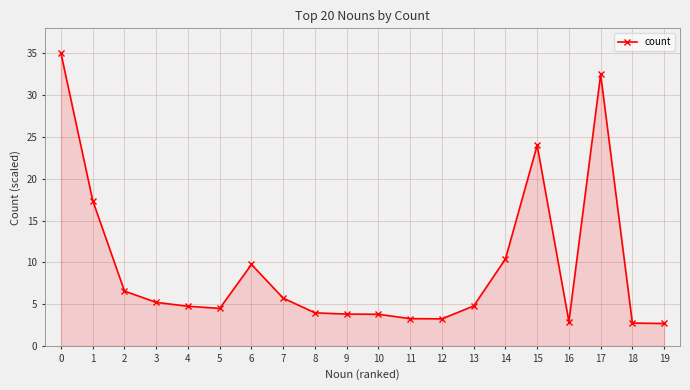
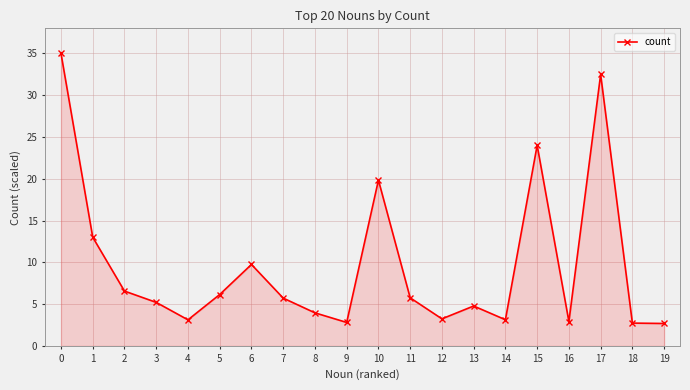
1: 17 -> 13
4: 5 -> 3
5: 4 -> 6
9: 4 -> 3
10: 4 -> 20
11: 3 -> 6
14: 10 -> 3
